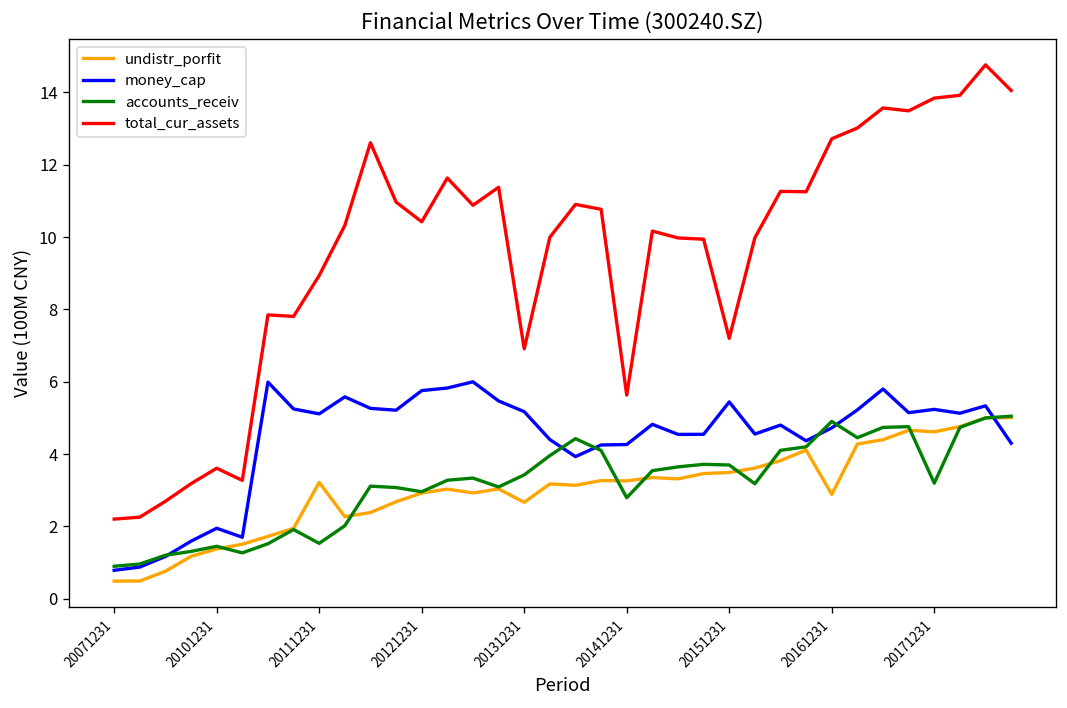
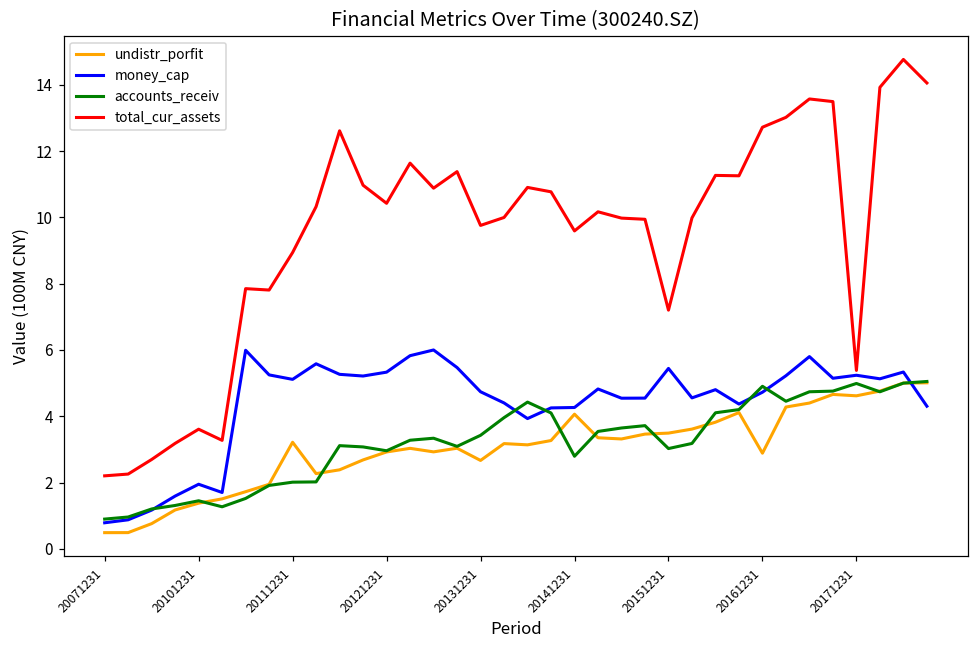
accounts_receiv, 20111231: 1.5 -> 2.0
money_cap, 20121231: 5.8 -> 5.3
money_cap, 20131231: 5.2 -> 4.7
total_cur_assets, 20131231: 6.9 -> 9.8
undistr_porfit, 20141231: 3.3 -> 4.1
total_cur_assets, 20141231: 5.6 -> 9.6
accounts_receiv, 20151231: 3.7 -> 3.0
accounts_receiv, 20171231: 3.2 -> 5.0
total_cur_assets, 20171231: 13.8 -> 5.4
